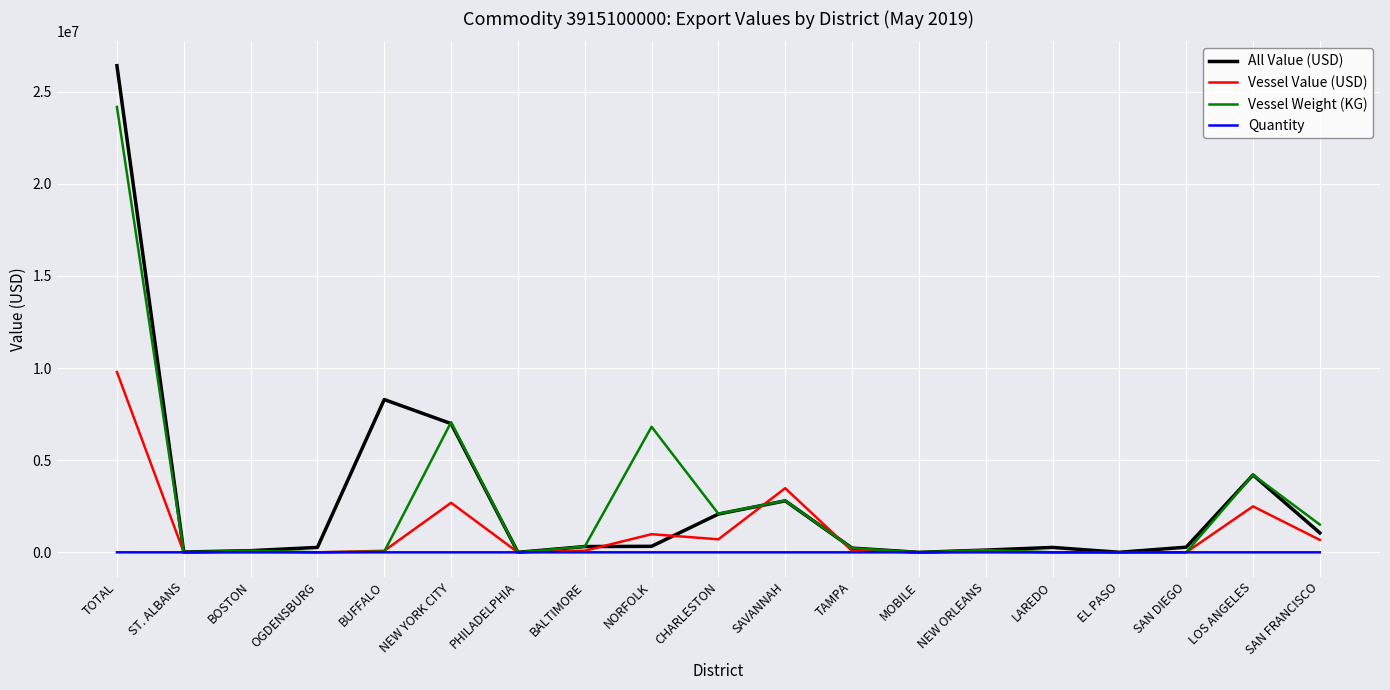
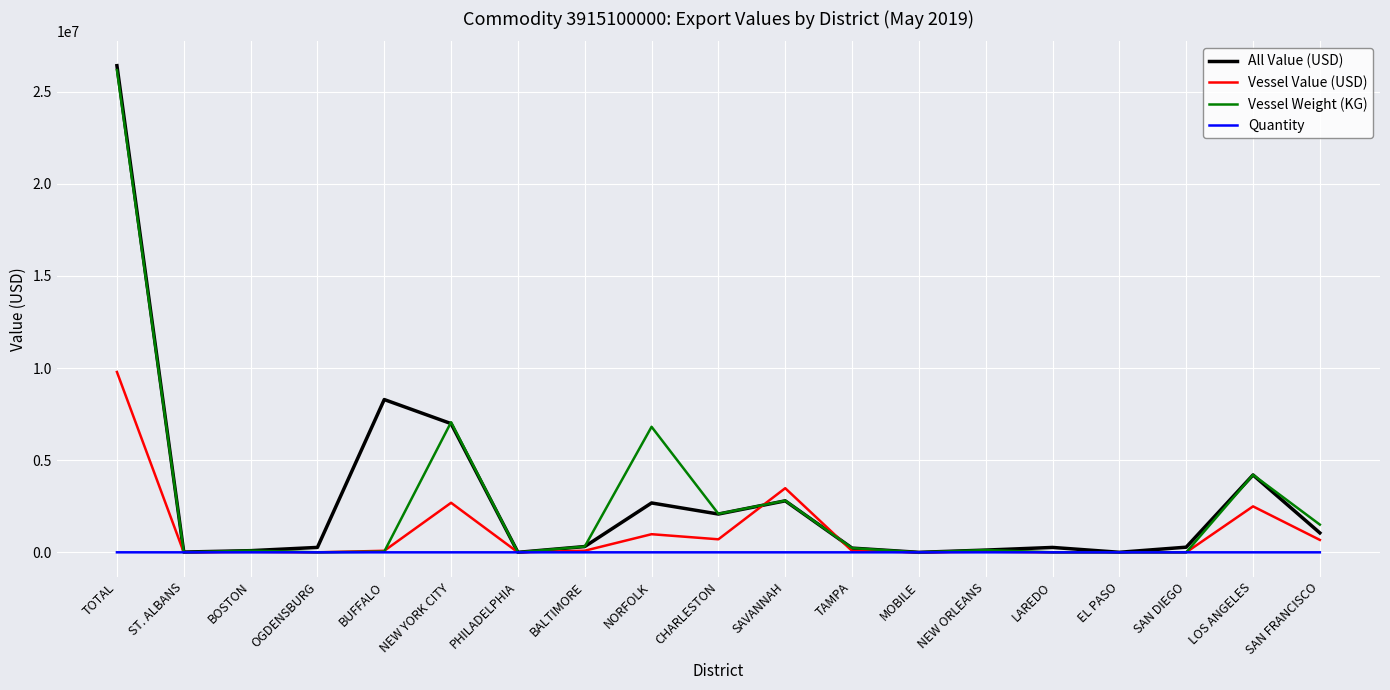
Vessel Weight (KG), TOTAL: 24200000 -> 26200000
All Value (USD), NORFOLK: 300000 -> 2700000
